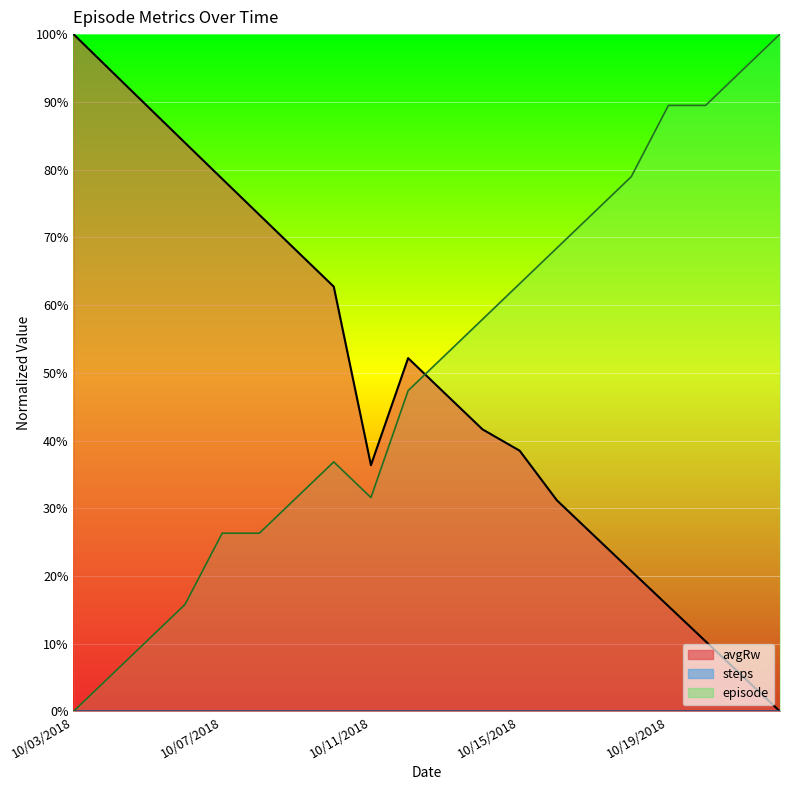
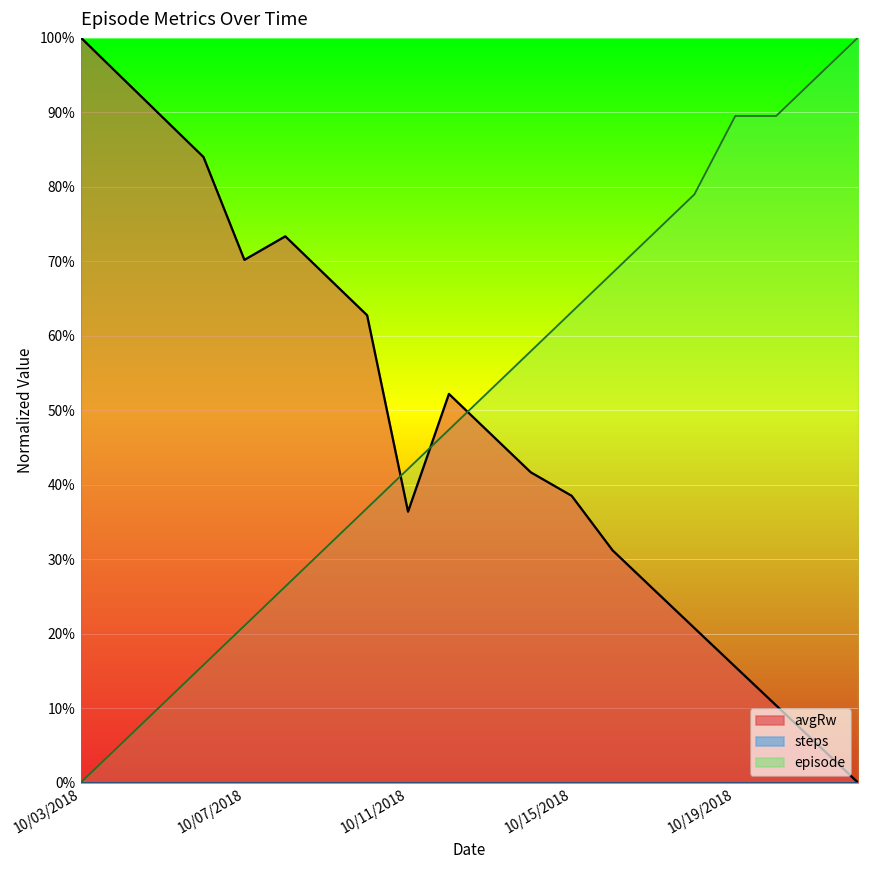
avgRw, 10/07/2018: 79% -> 70%
episode, 10/07/2018: 26% -> 21%
episode, 10/11/2018: 32% -> 42%
